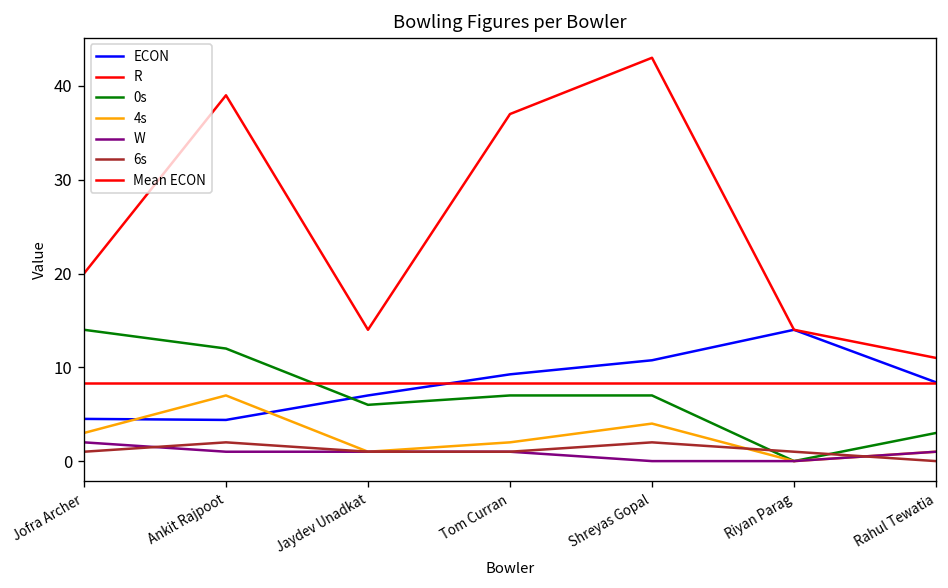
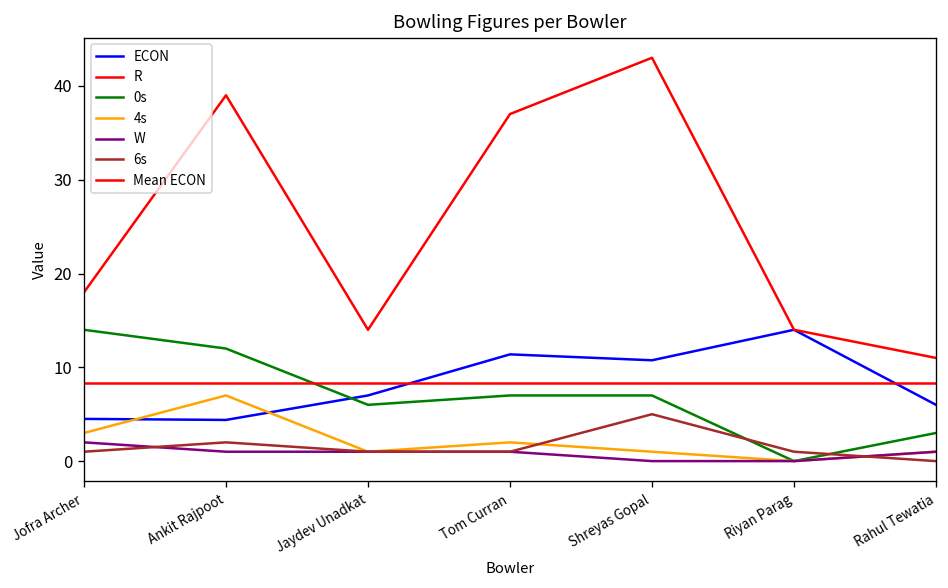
R, Jofra Archer: 20 -> 18
ECON, Tom Curran: 9 -> 11
4s, Shreyas Gopal: 4 -> 1
6s, Shreyas Gopal: 2 -> 5
ECON, Rahul Tewatia: 8 -> 6
